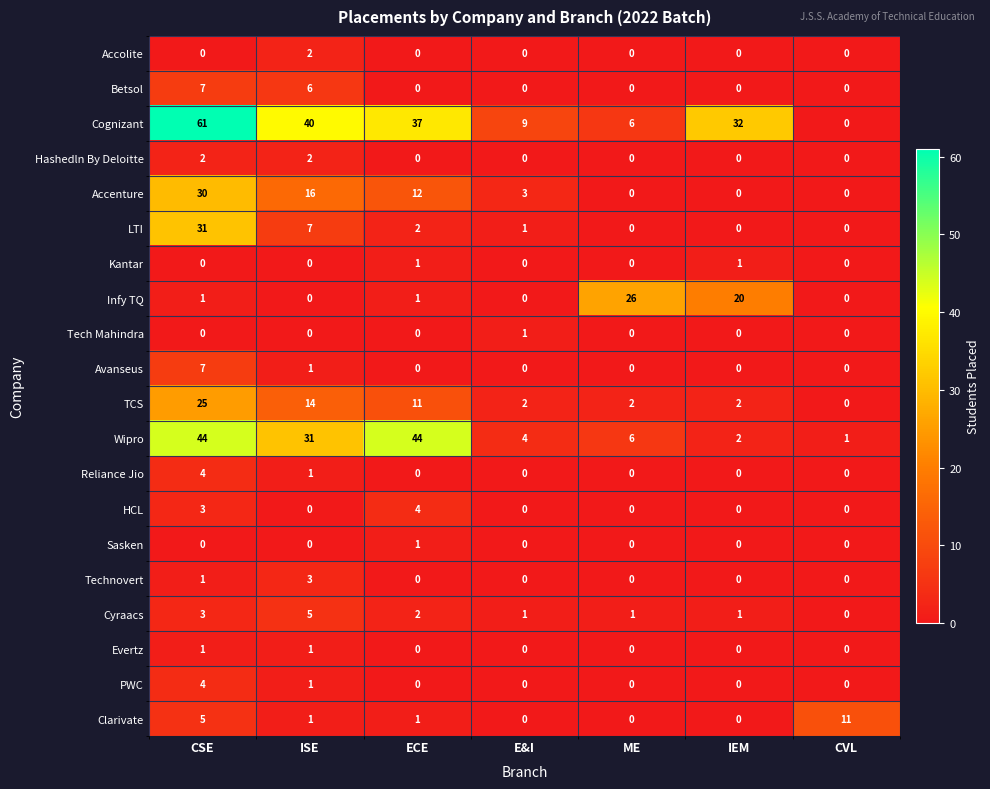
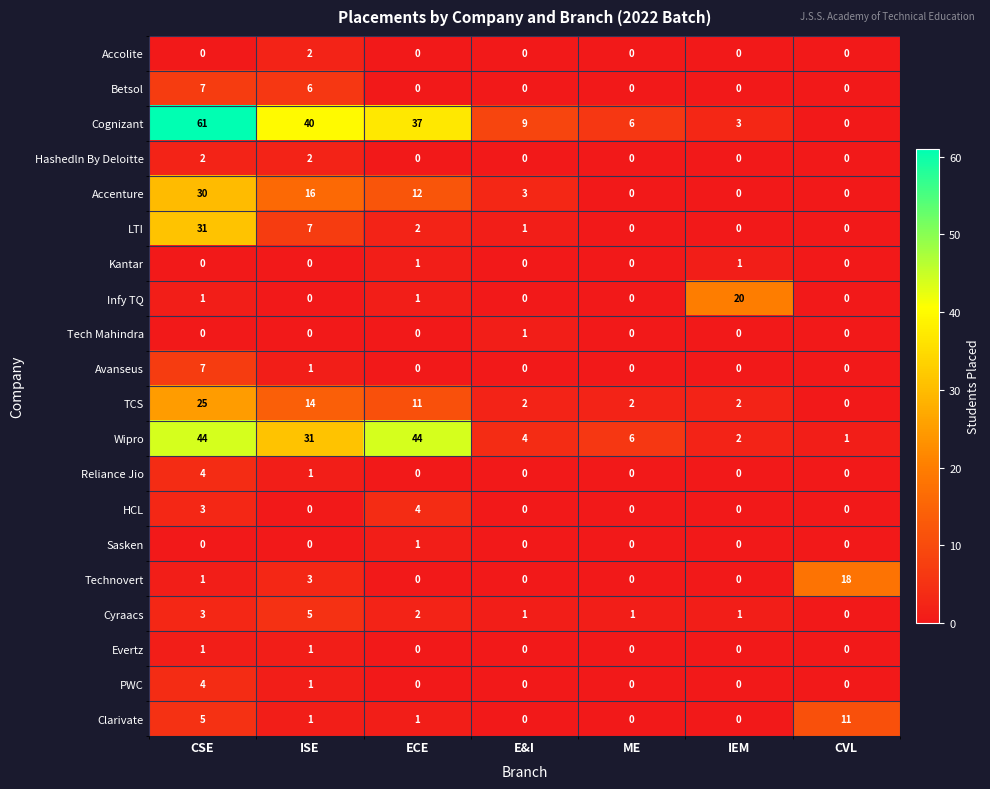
Cognizant, IEM: 32 -> 3
Infy TQ, ME: 26 -> 0
Technovert, CVL: 0 -> 18
